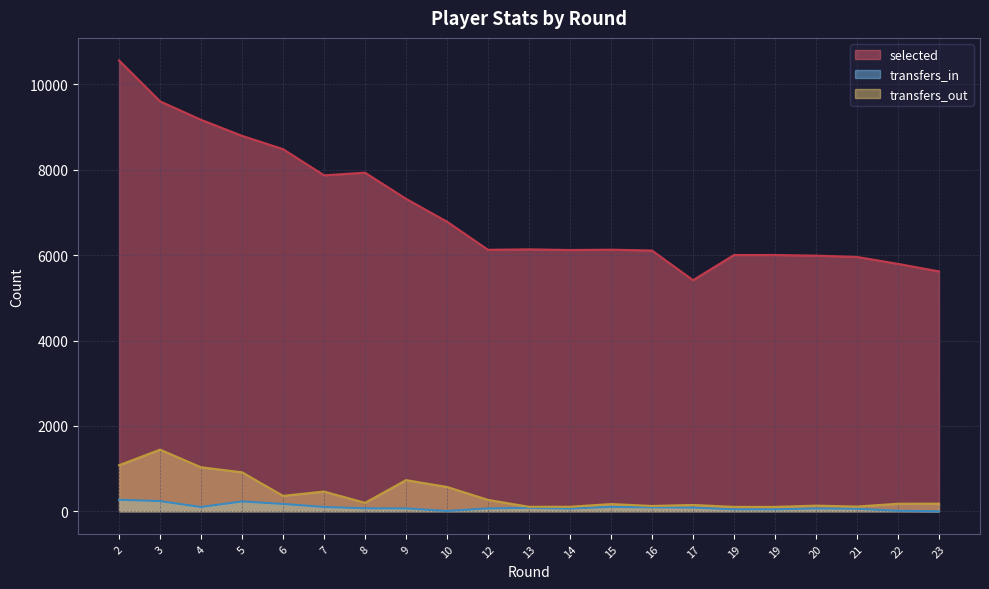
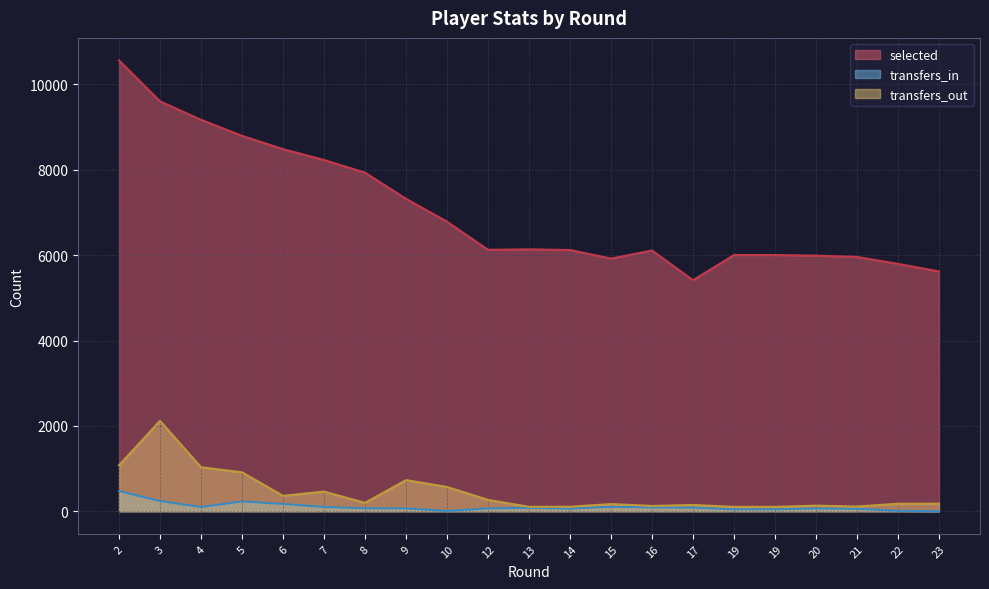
transfers_in, 2: 300 -> 500
transfers_out, 3: 1400 -> 2100
selected, 7: 7900 -> 8200
selected, 15: 6100 -> 5900
